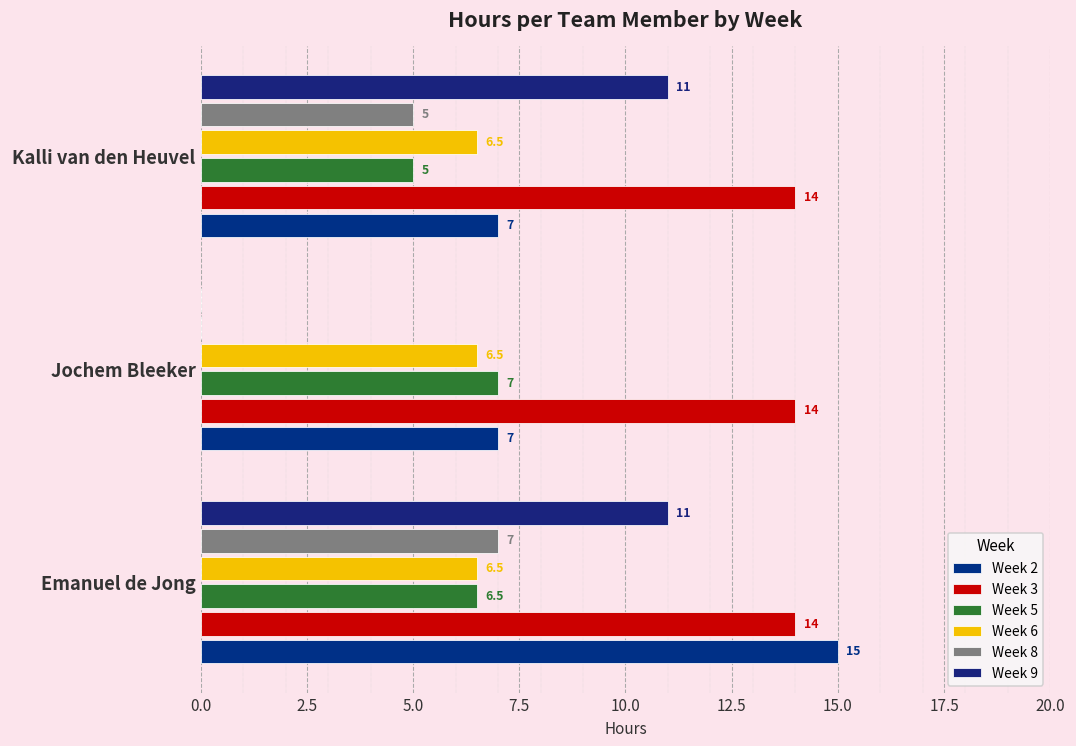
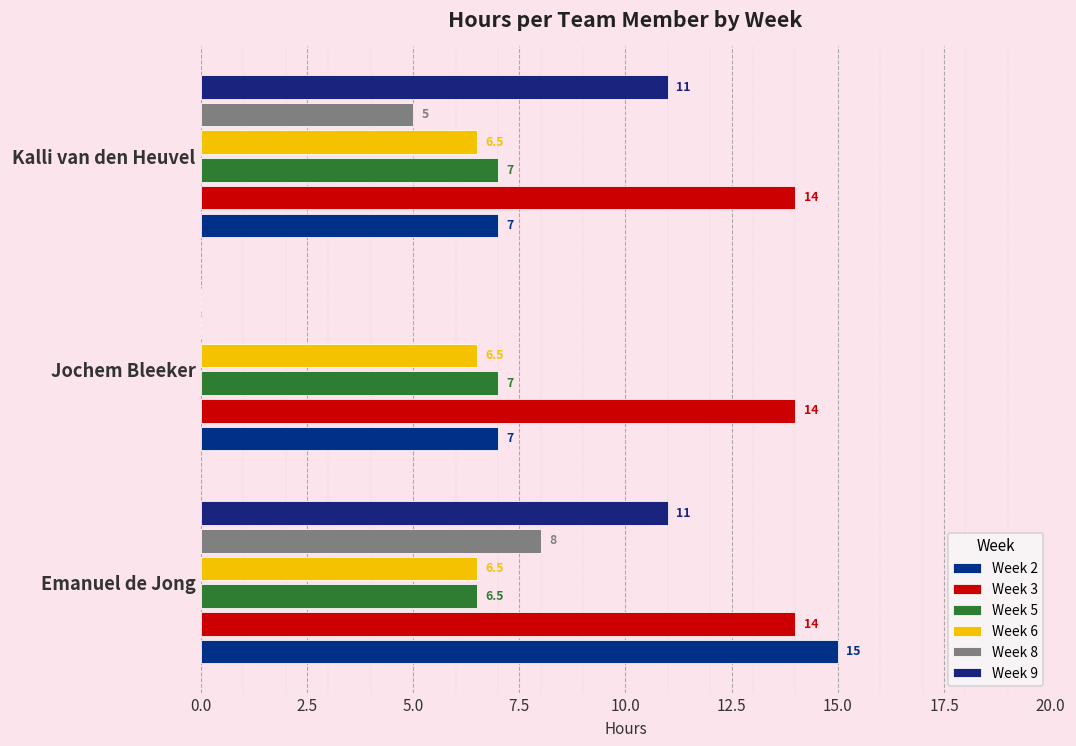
Week 5, Kalli van den Heuvel: 5 -> 7
Week 8, Emanuel de Jong: 7 -> 8
